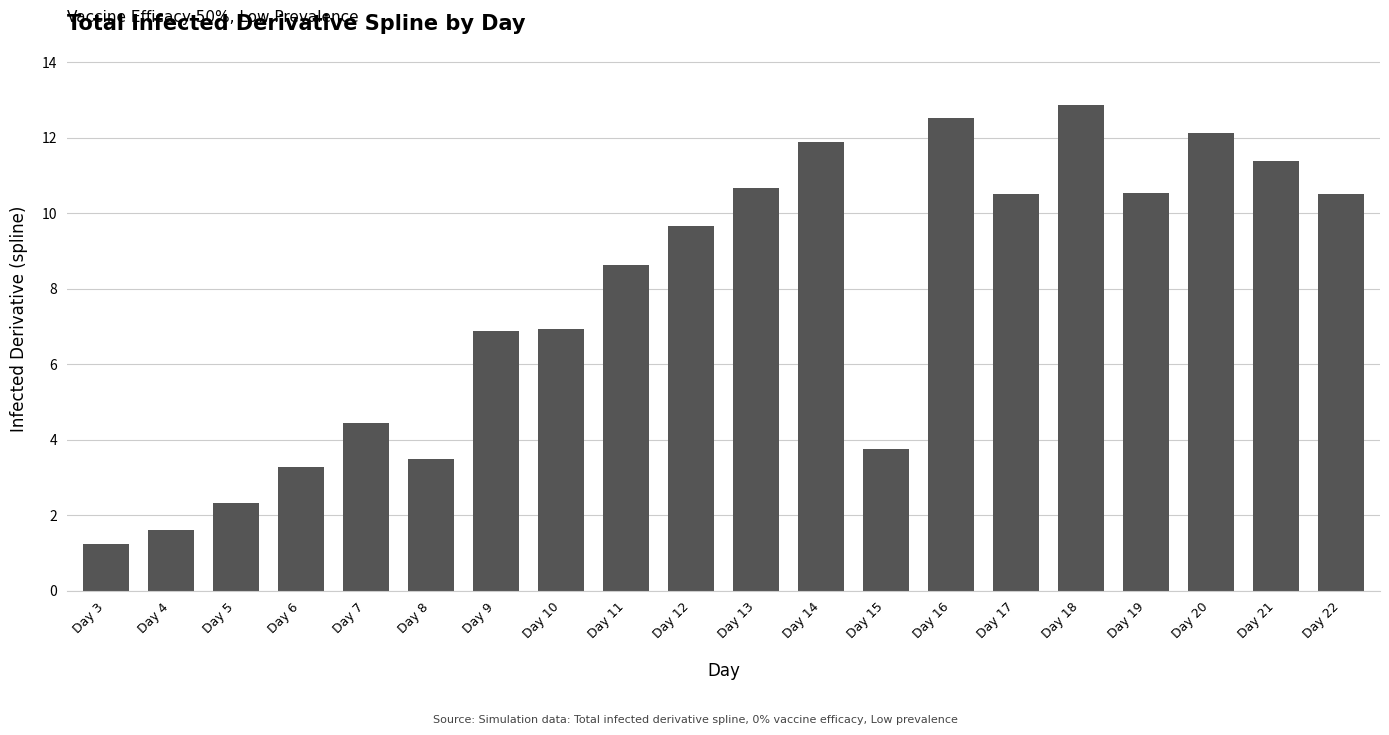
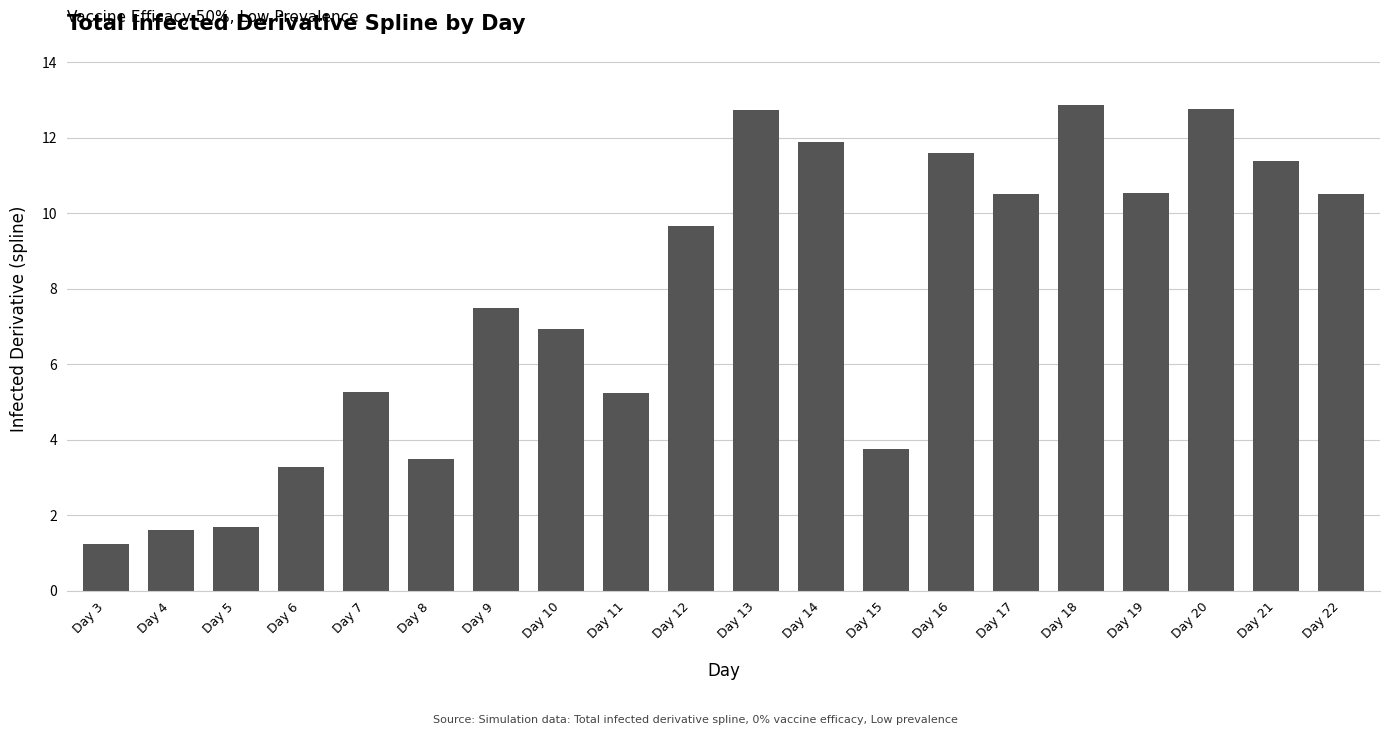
Day 5: 2.3 -> 1.7
Day 7: 4.4 -> 5.3
Day 9: 6.9 -> 7.5
Day 11: 8.6 -> 5.2
Day 13: 10.7 -> 12.7
Day 16: 12.5 -> 11.6
Day 20: 12.1 -> 12.8
